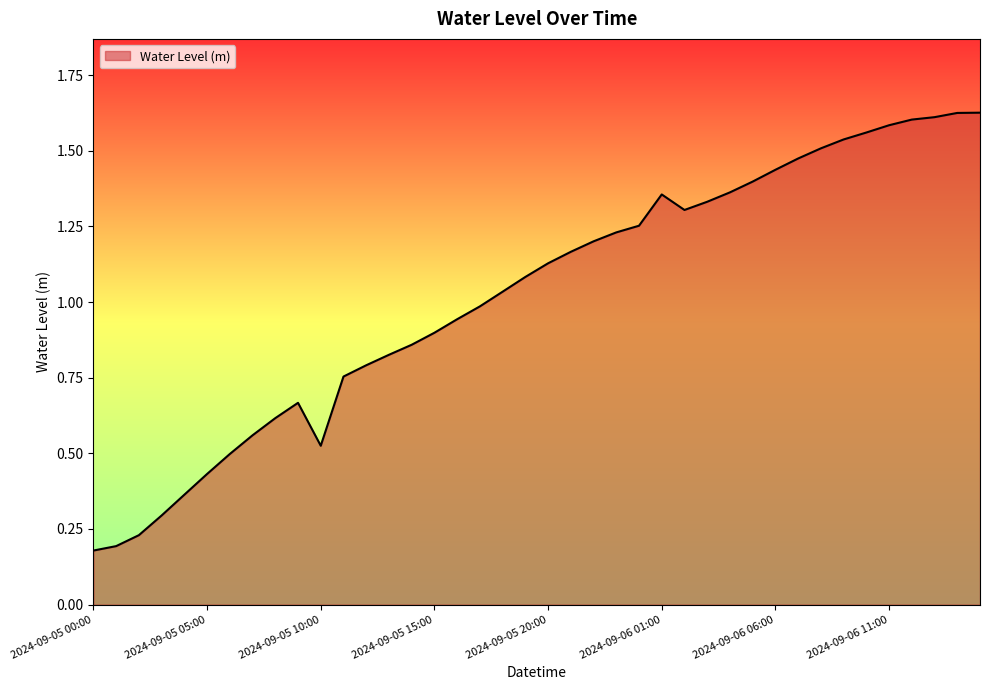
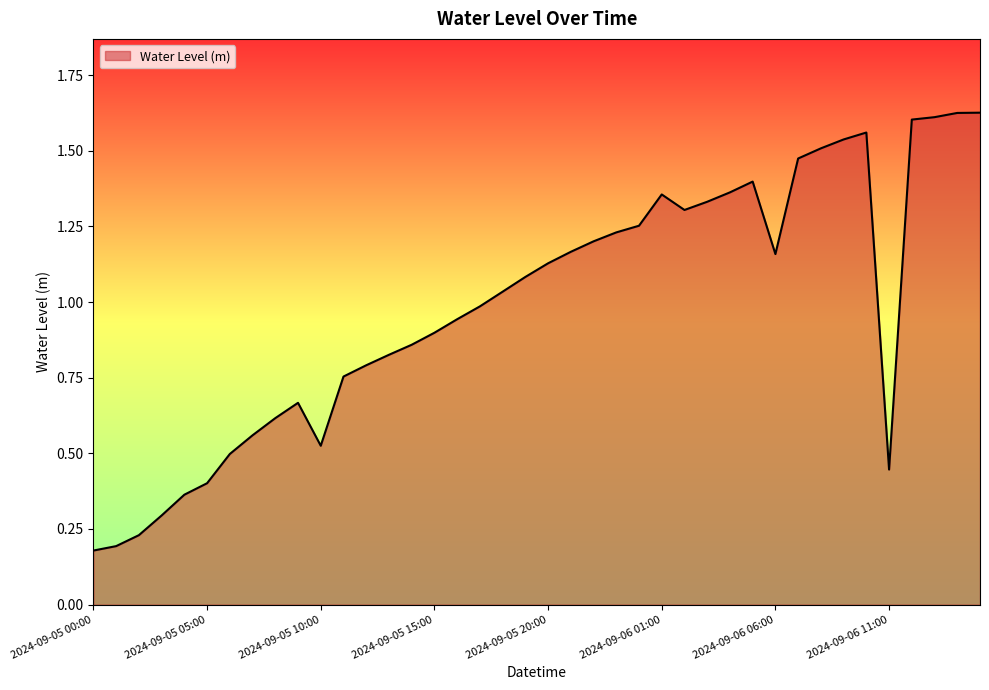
2024-09-05 05:00: 0.43 -> 0.40
2024-09-06 06:00: 1.44 -> 1.16
2024-09-06 11:00: 1.58 -> 0.45
